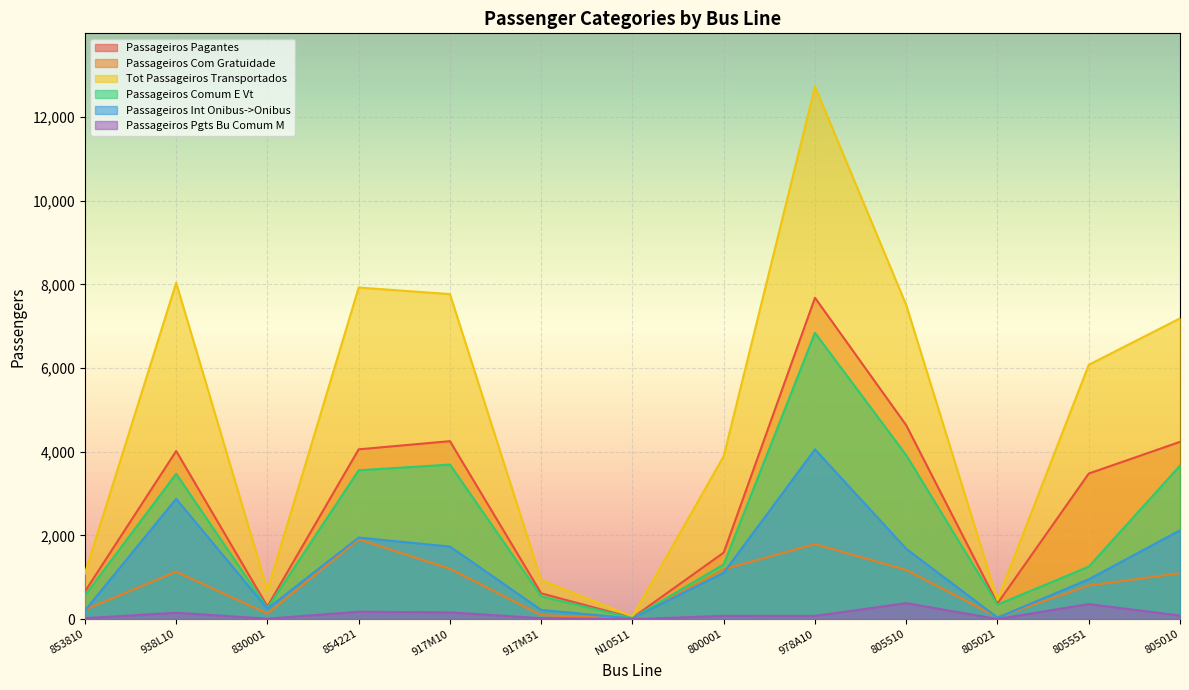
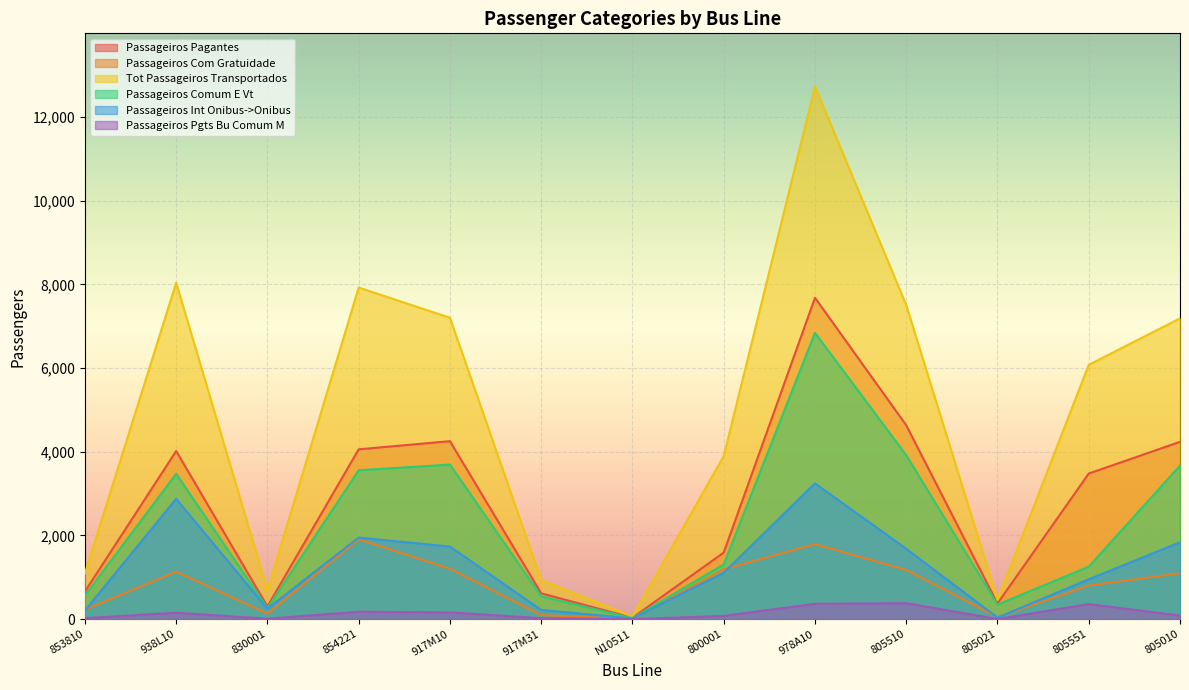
Tot Passageiros Transportados, 917M10: 7,800 -> 7,200
Passageiros Int Onibus->Onibus, 978A10: 4,100 -> 3,200
Passageiros Pgts Bu Comum M, 978A10: 100 -> 400
Passageiros Int Onibus->Onibus, 805010: 2,100 -> 1,800
